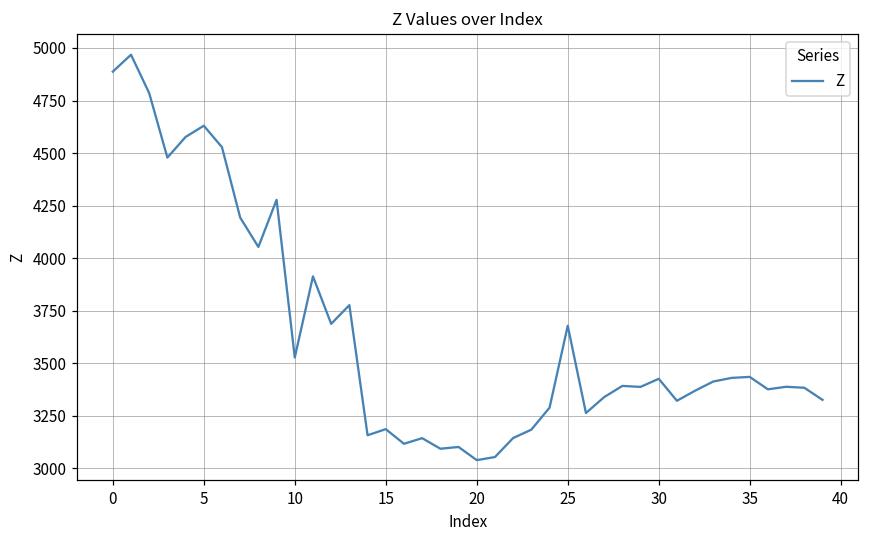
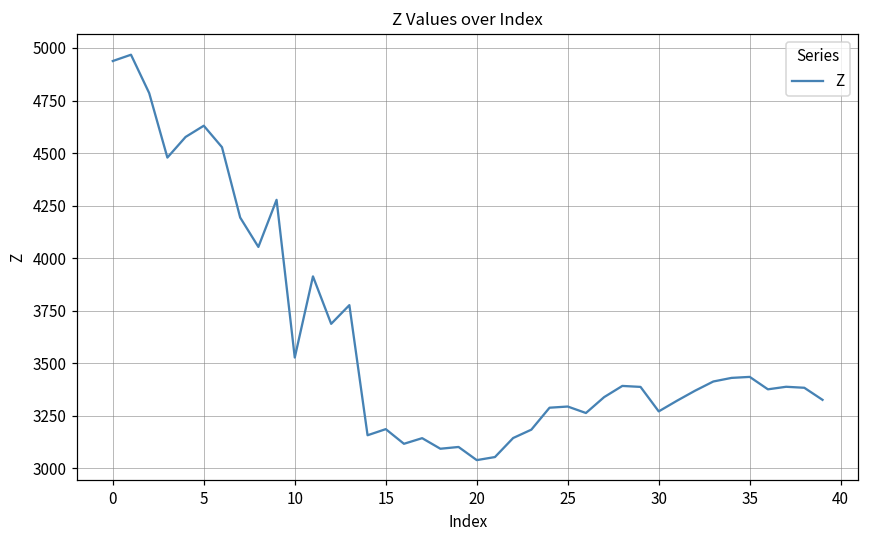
0: 4890 -> 4940
25: 3680 -> 3290
30: 3430 -> 3270
